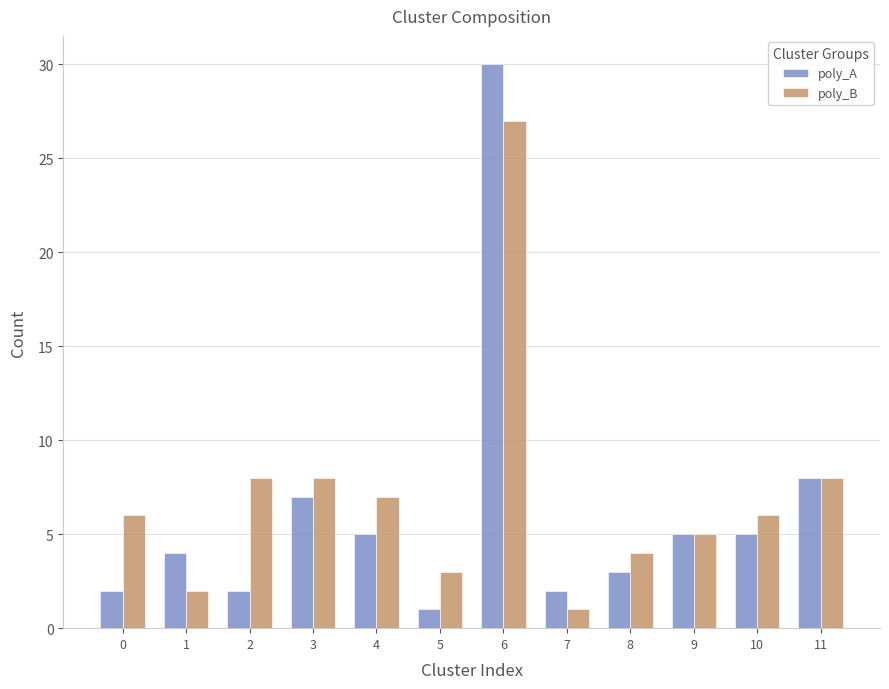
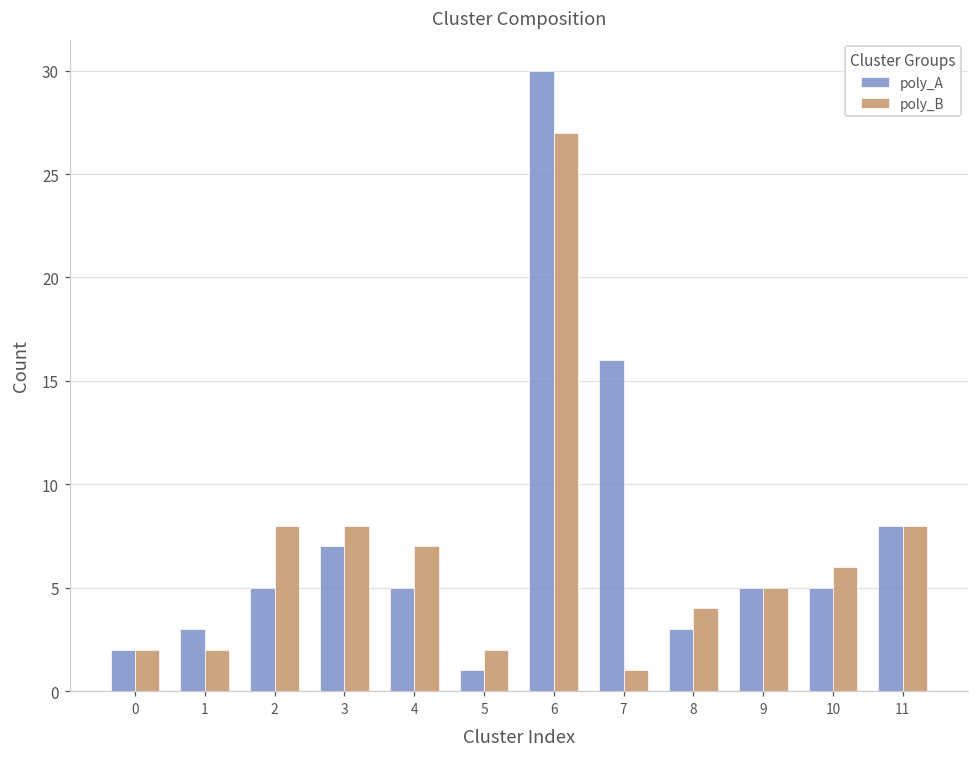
poly_B, 0: 6 -> 2
poly_A, 1: 4 -> 3
poly_A, 2: 2 -> 5
poly_B, 5: 3 -> 2
poly_A, 7: 2 -> 16
